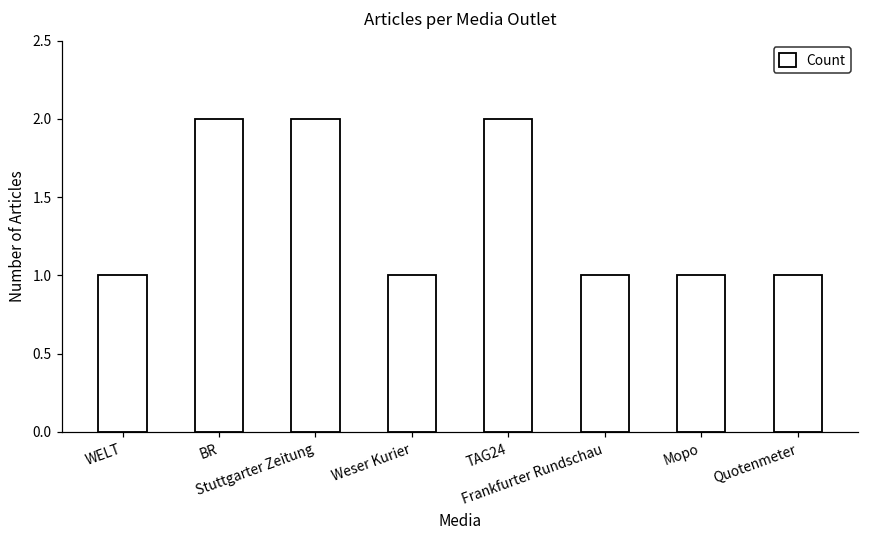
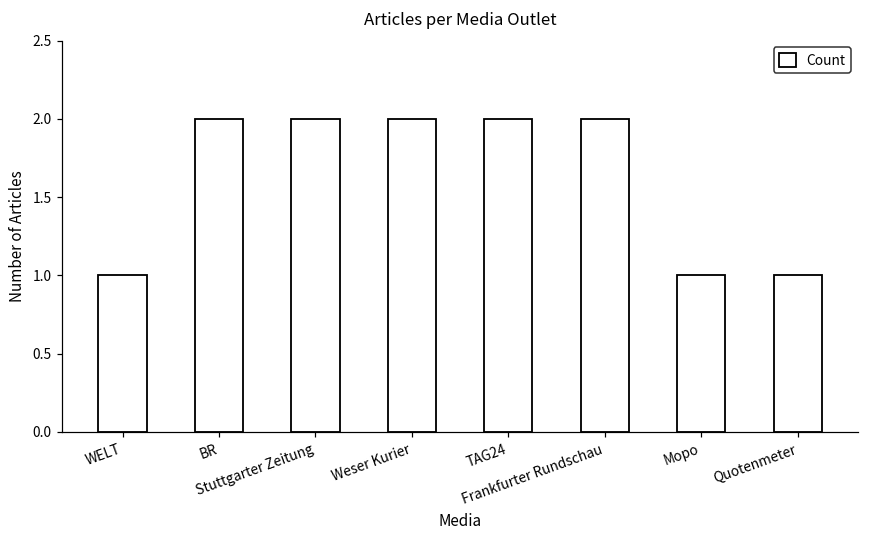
Weser Kurier: 1 -> 2
Frankfurter Rundschau: 1 -> 2
